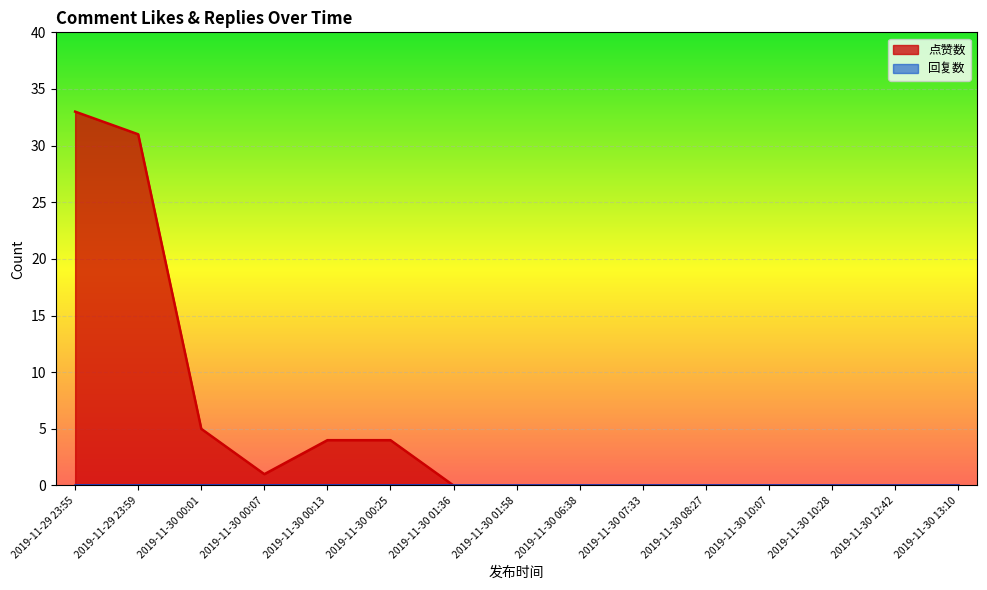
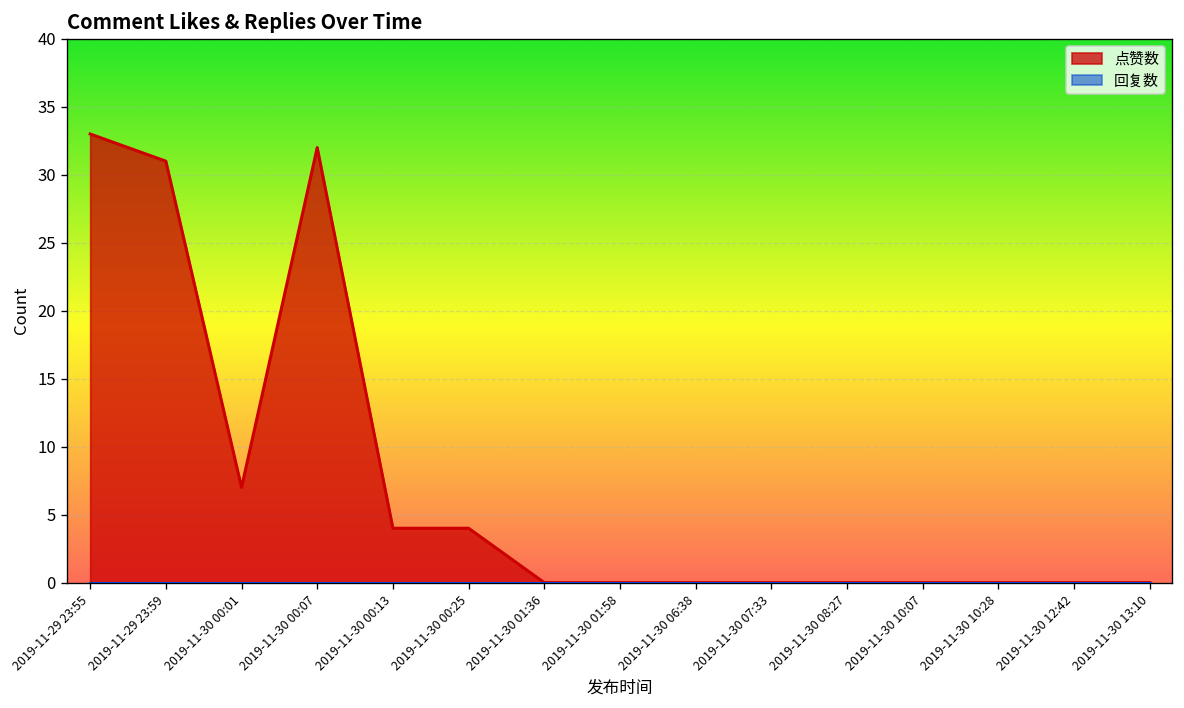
点赞数, 2019-11-30 00:01: 5 -> 7
点赞数, 2019-11-30 00:07: 1 -> 32
